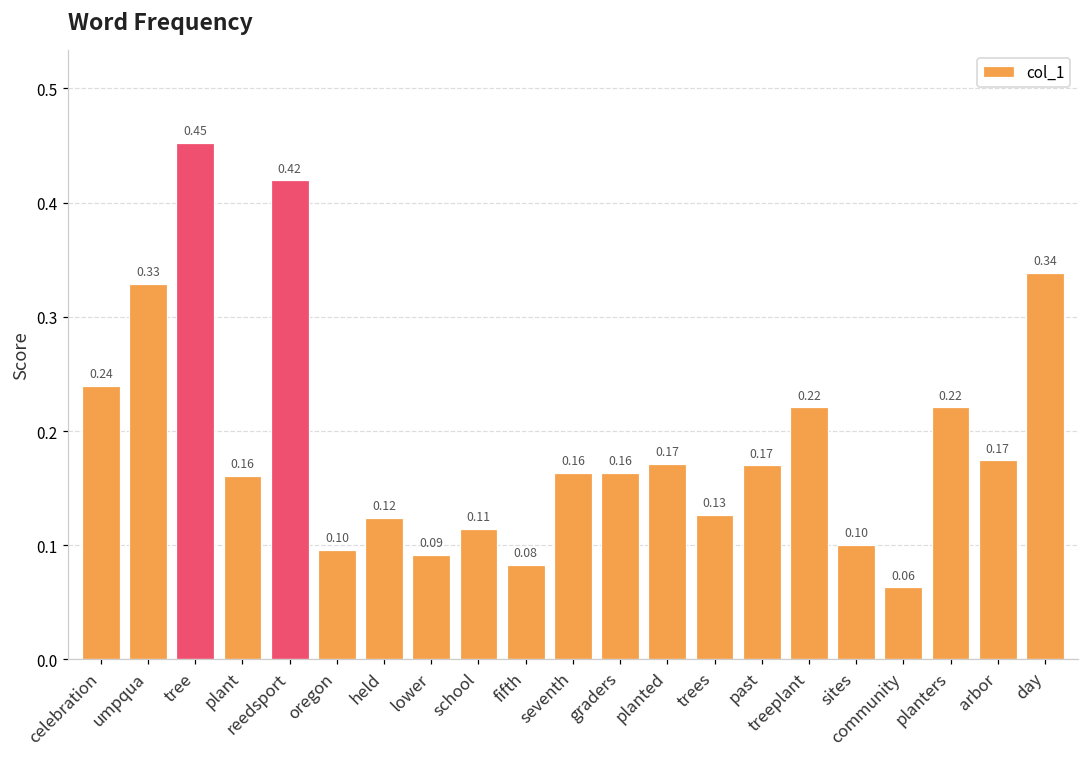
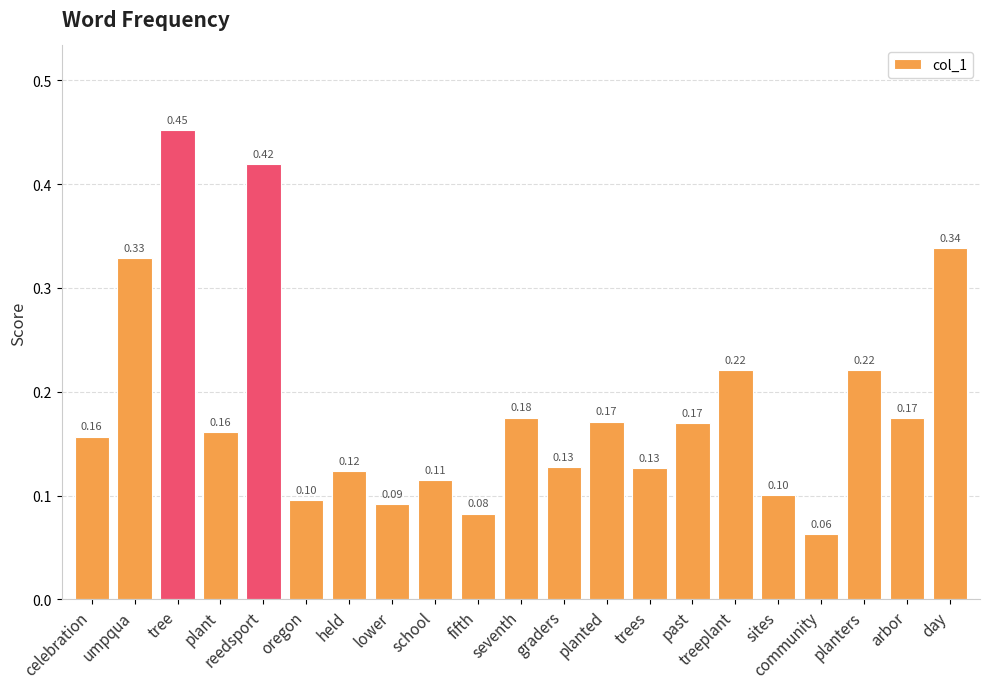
celebration: 0.24 -> 0.16
seventh: 0.16 -> 0.18
graders: 0.16 -> 0.13
